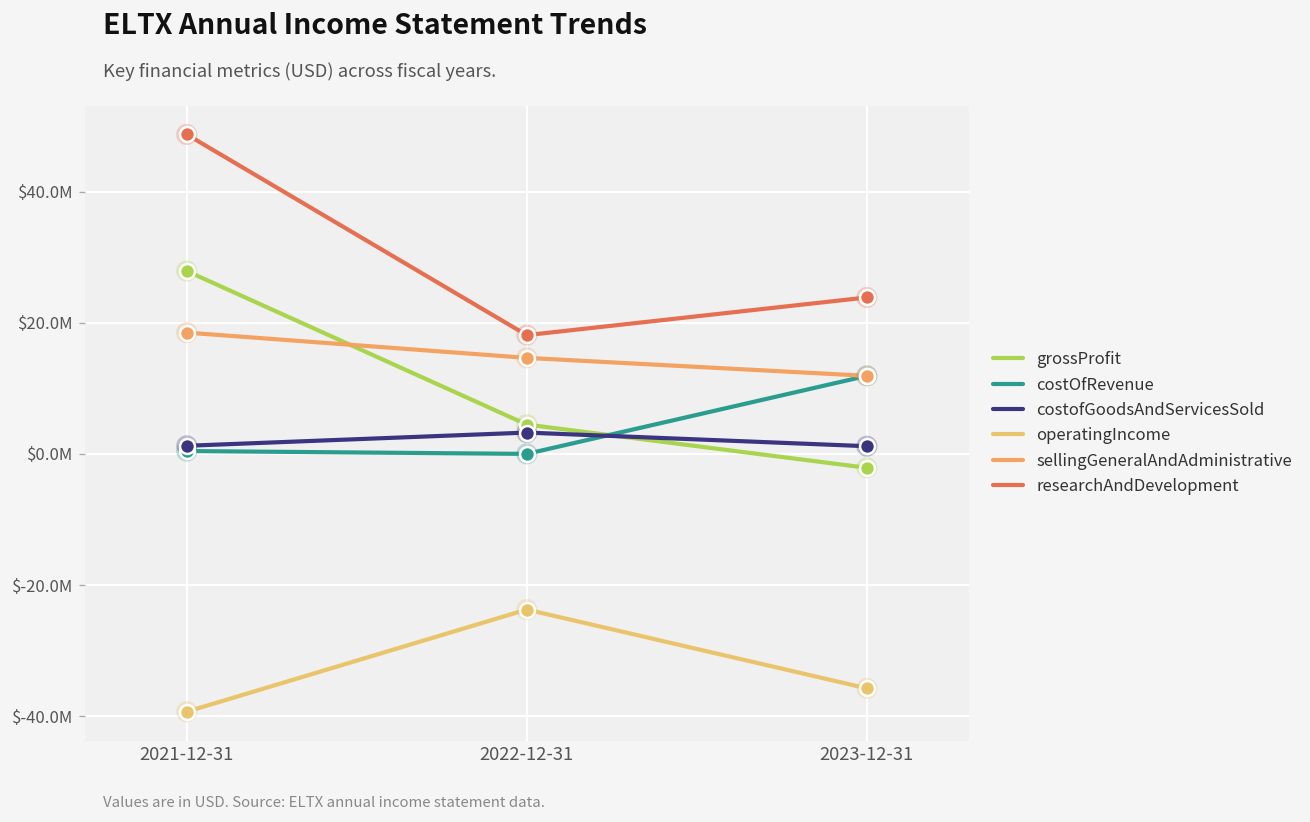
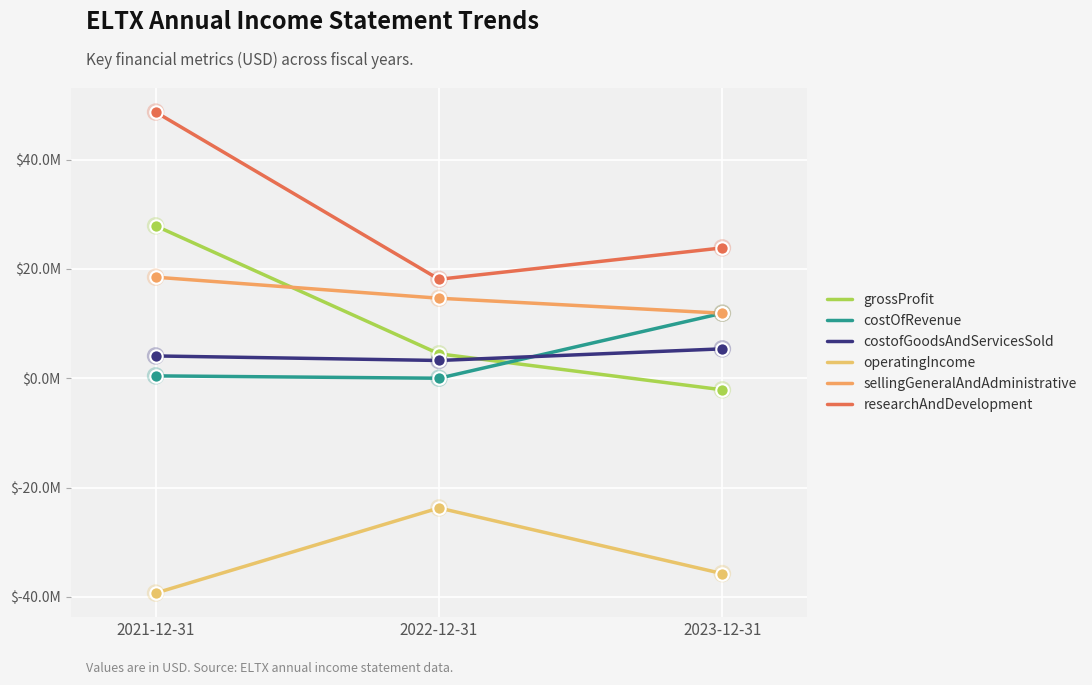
costofGoodsAndServicesSold, 2021-12-31: $1000000 -> $4000000
costofGoodsAndServicesSold, 2023-12-31: $1000000 -> $5000000
